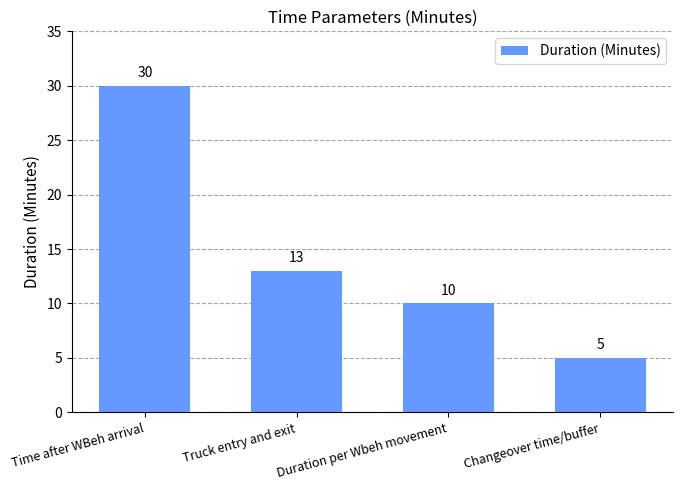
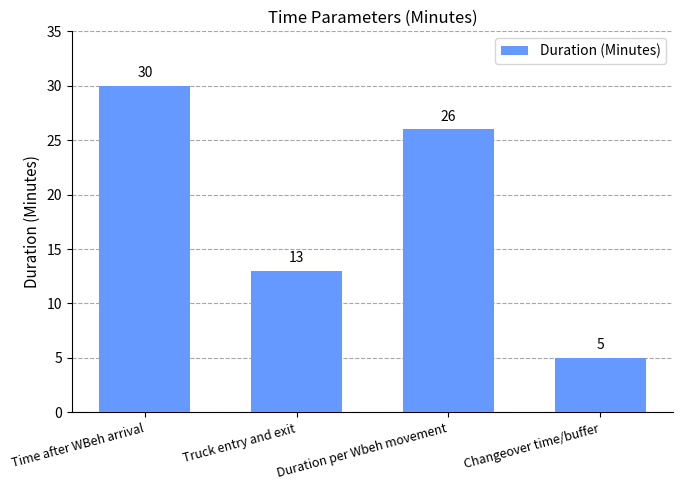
Duration per Wbeh movement: 10 -> 26
